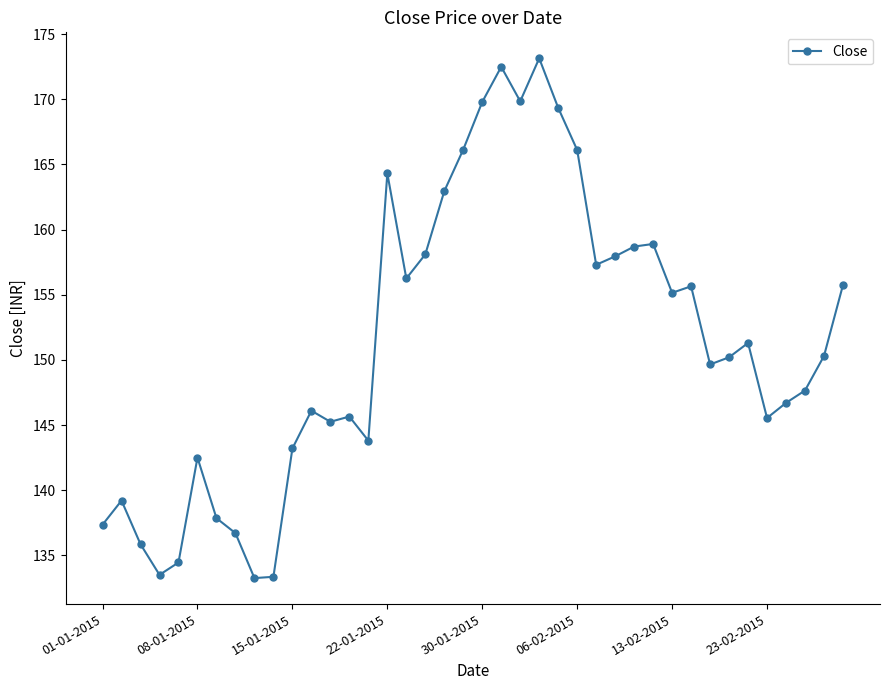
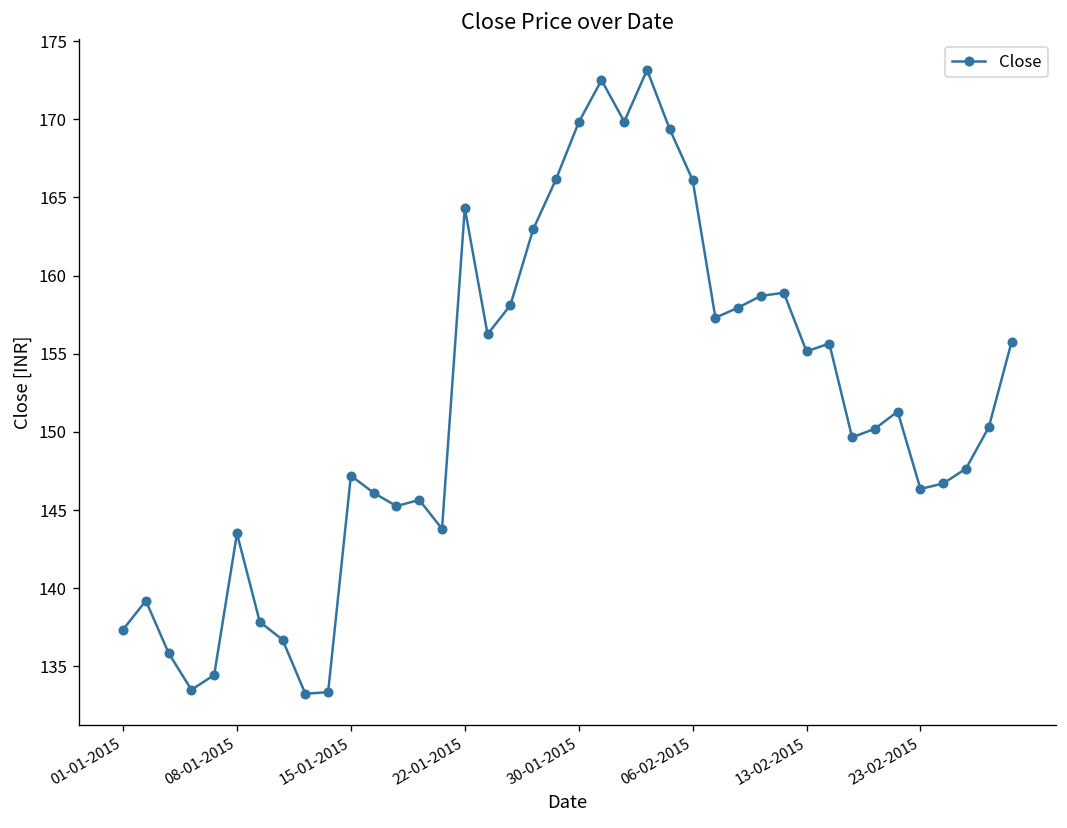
08-01-2015: 142.5 -> 143.5
15-01-2015: 143.2 -> 147.2
23-02-2015: 145.5 -> 146.4
